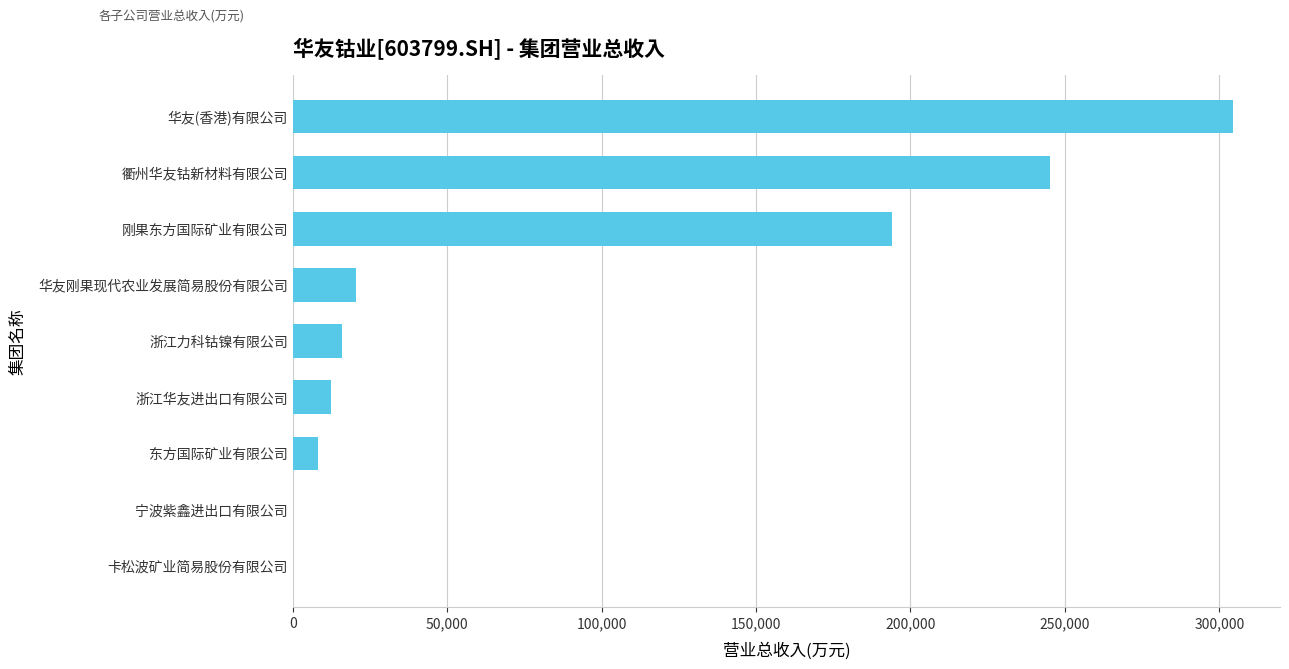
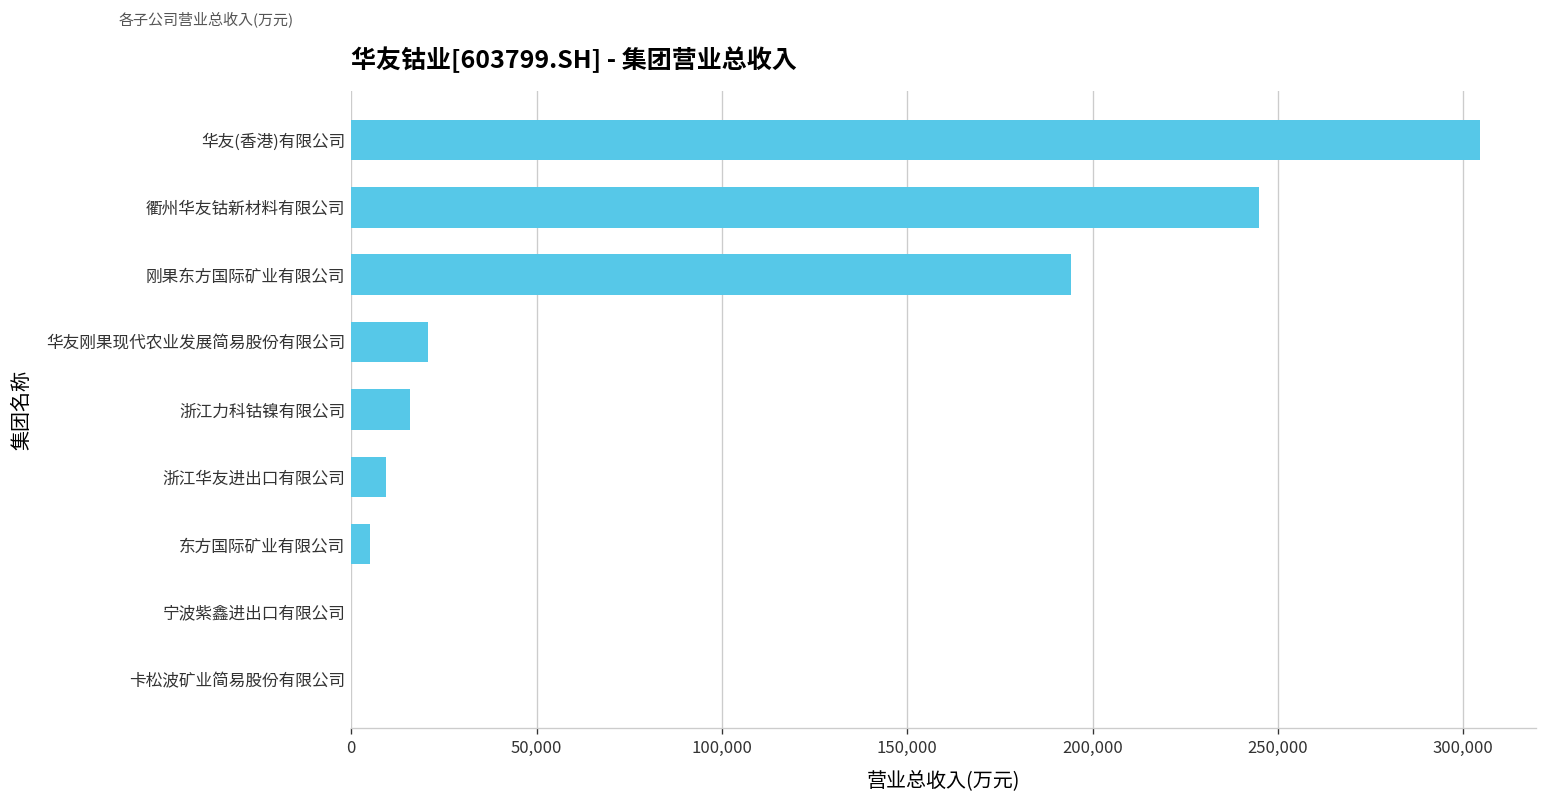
浙江华友进出口有限公司: 12,000 -> 9,000
东方国际矿业有限公司: 8,000 -> 5,000
